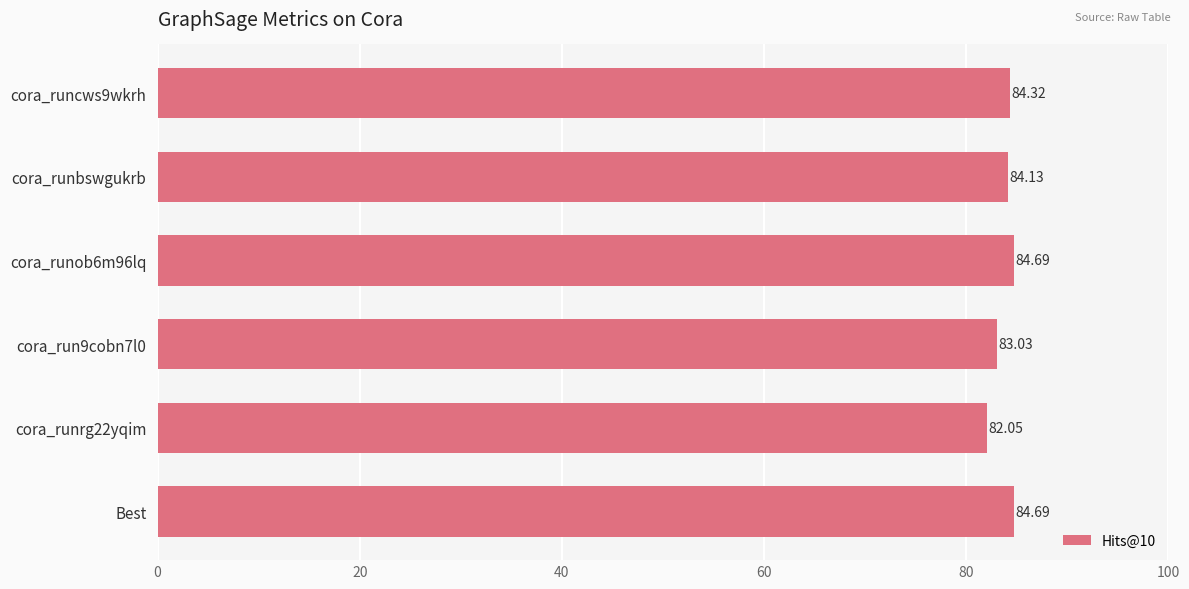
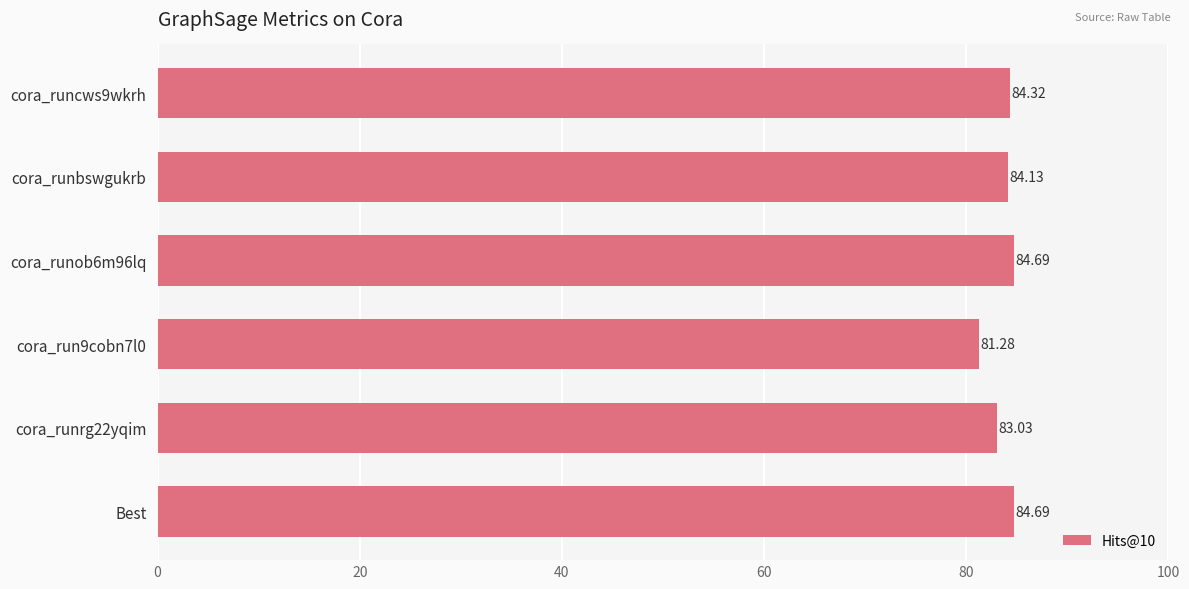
cora_run9cobn7l0: 83.03 -> 81.28
cora_runrg22yqim: 82.05 -> 83.03
